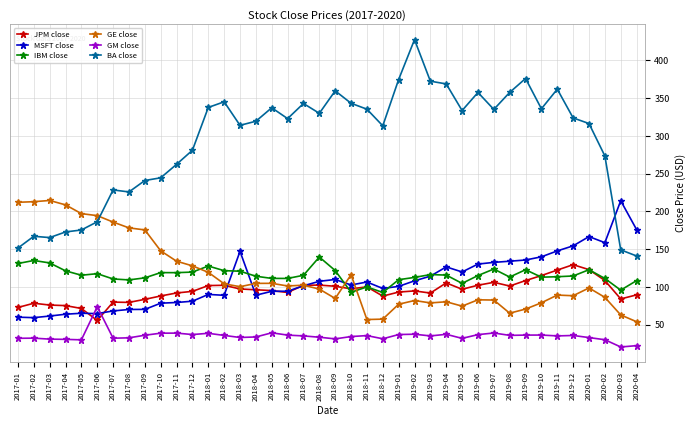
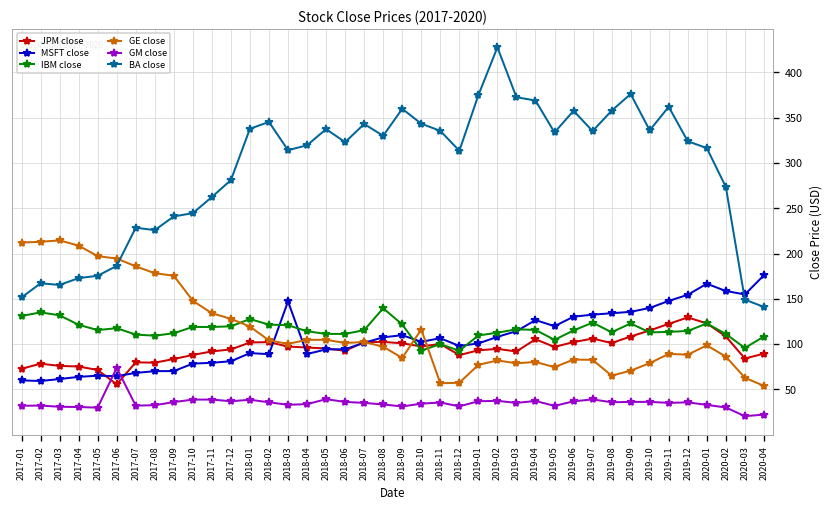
MSFT close, 2020-03: 210 -> 150
